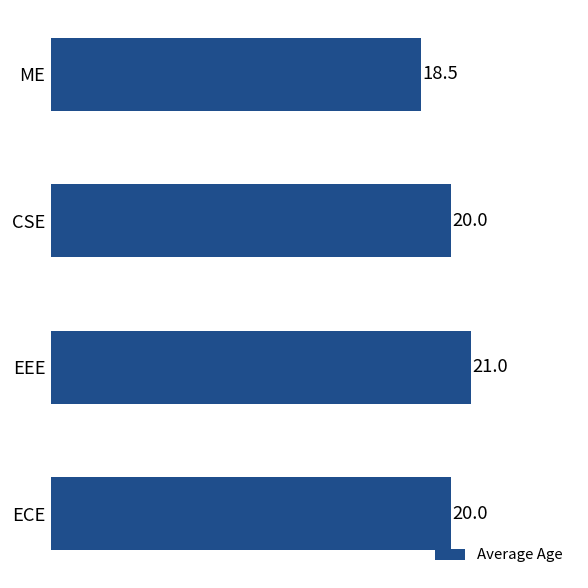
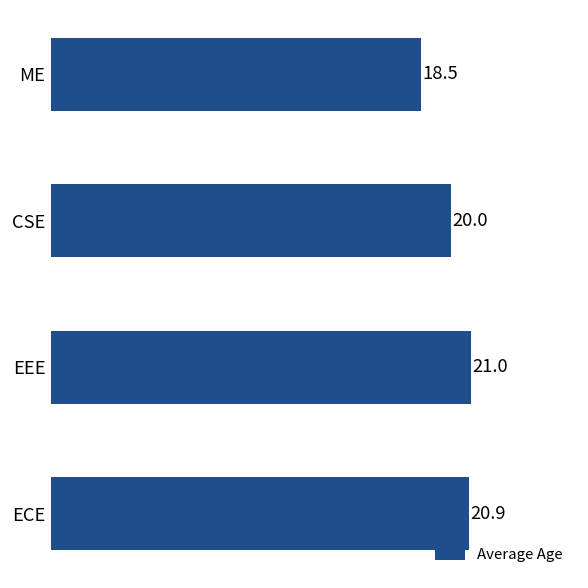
ECE: 20.0 -> 20.9
